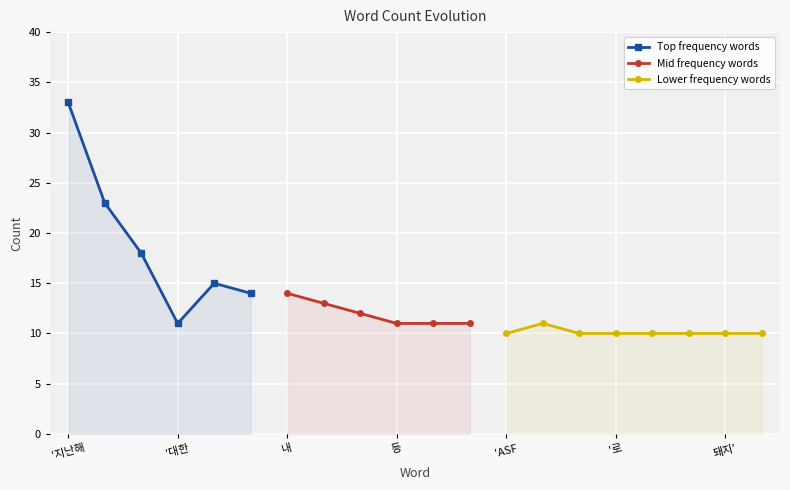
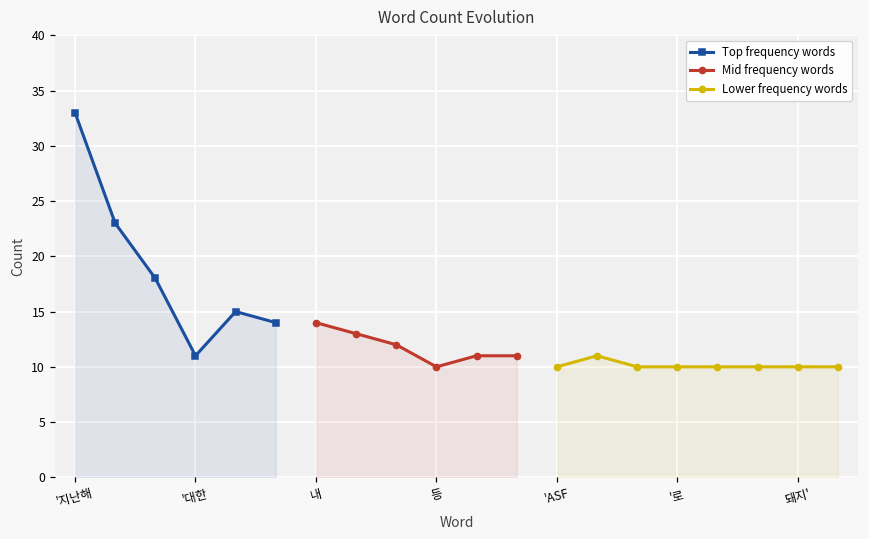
Mid frequency words, 등: 11 -> 10
